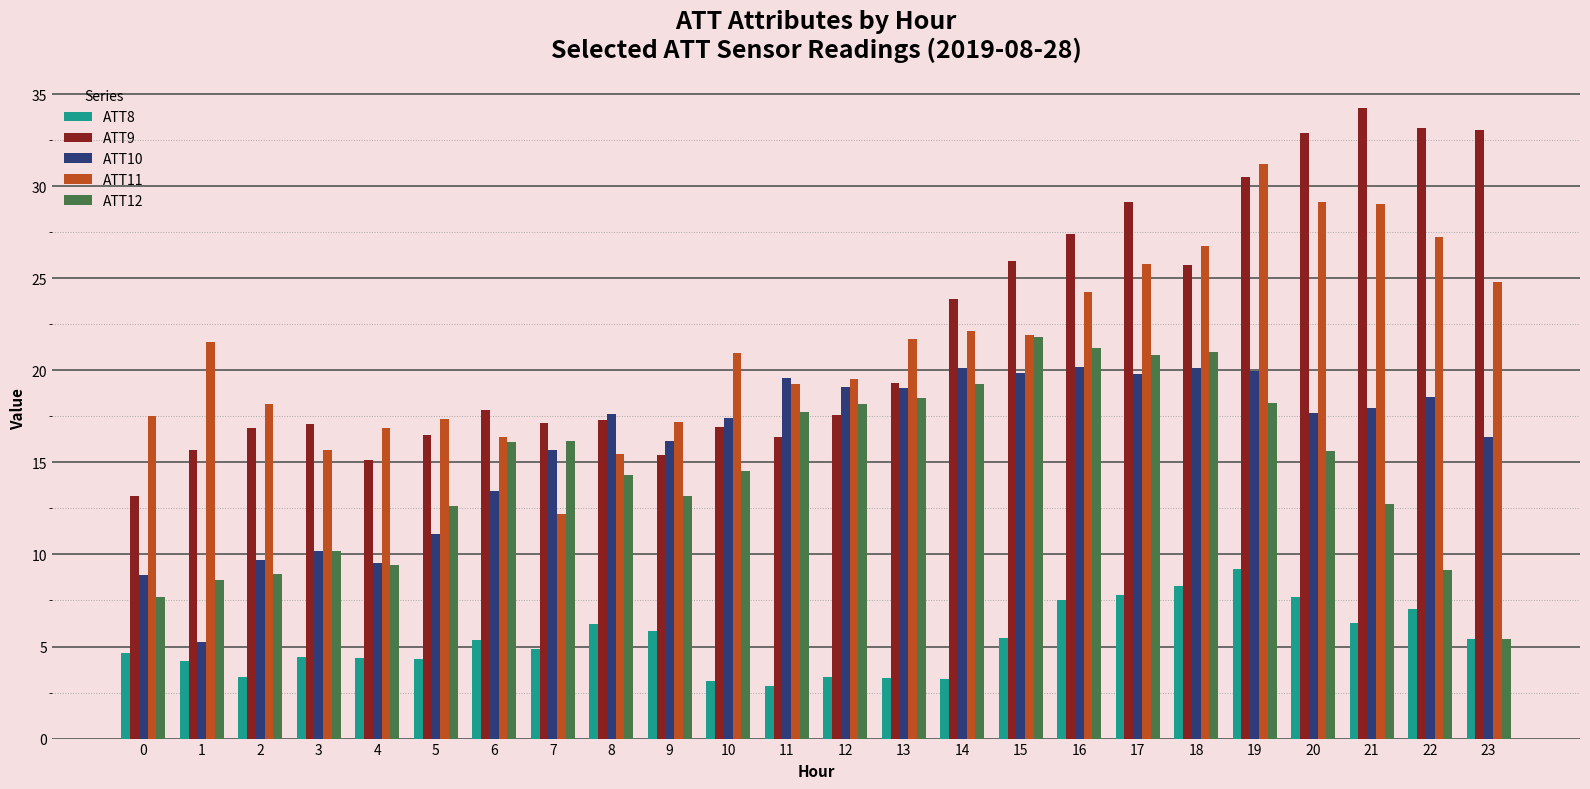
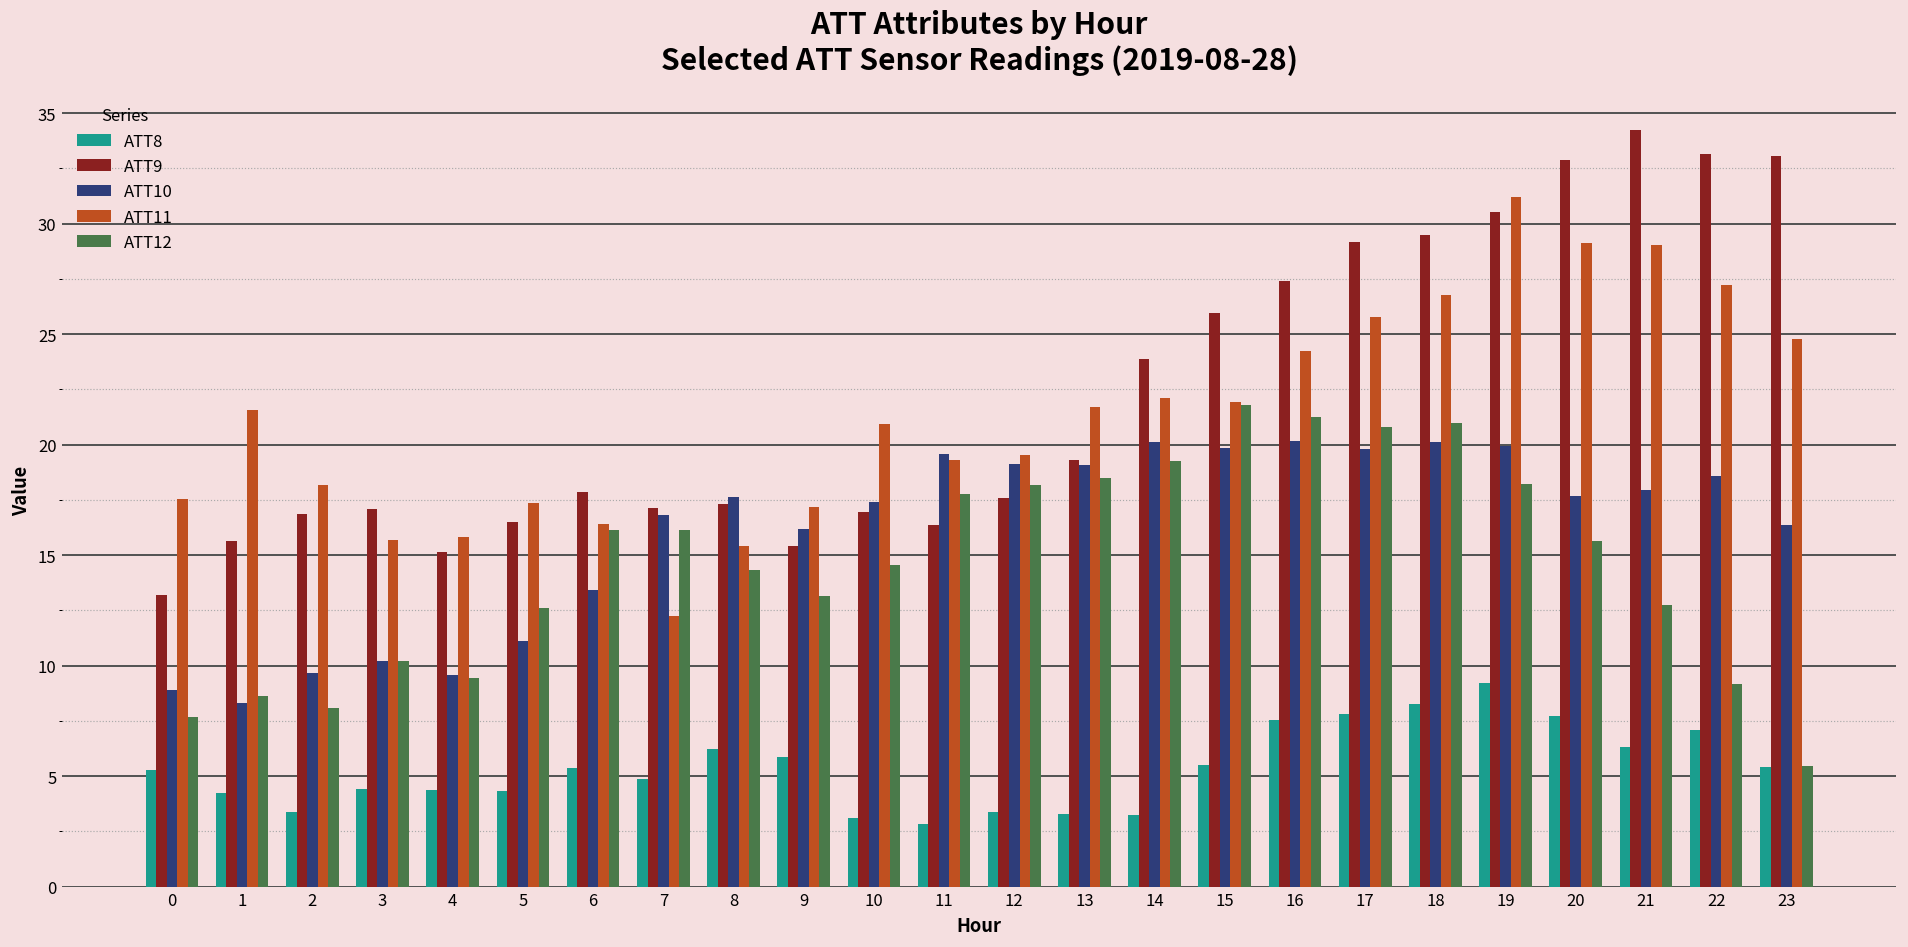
ATT8, 0: 4.7 -> 5.3
ATT10, 1: 5.2 -> 8.3
ATT12, 2: 8.9 -> 8.1
ATT11, 4: 16.9 -> 15.8
ATT10, 7: 15.7 -> 16.8
ATT9, 18: 25.7 -> 29.5
